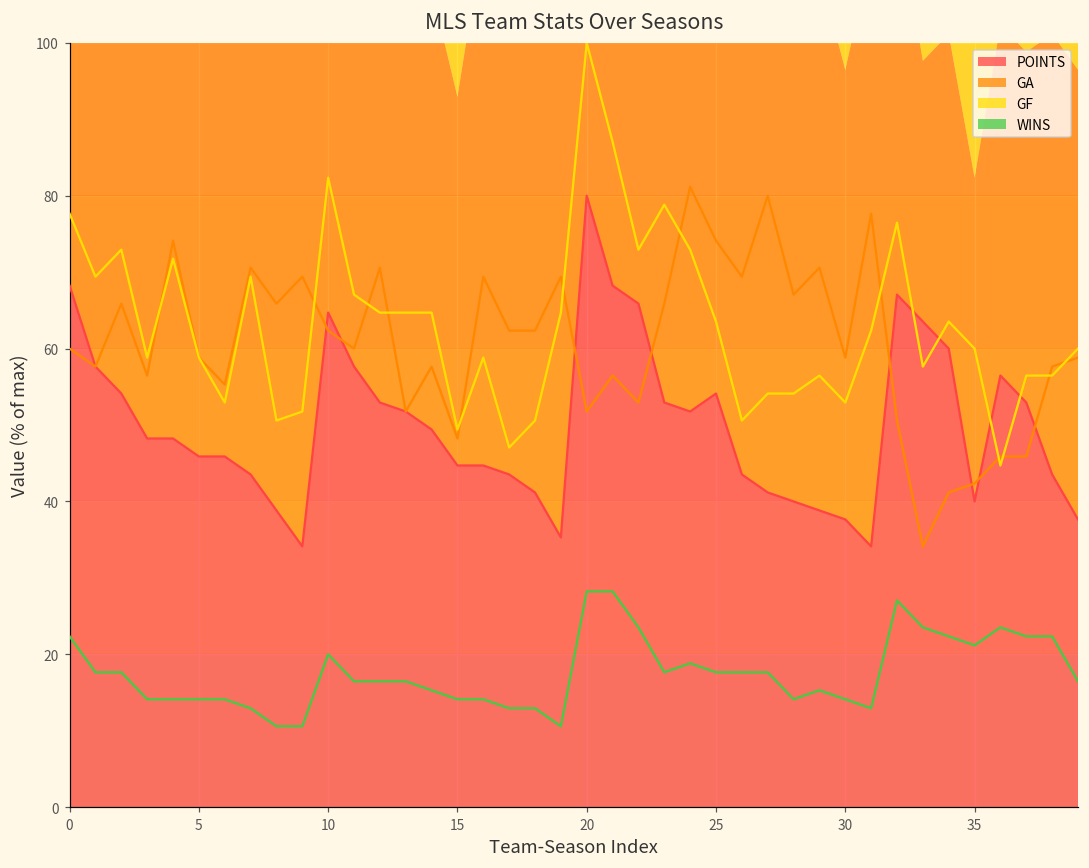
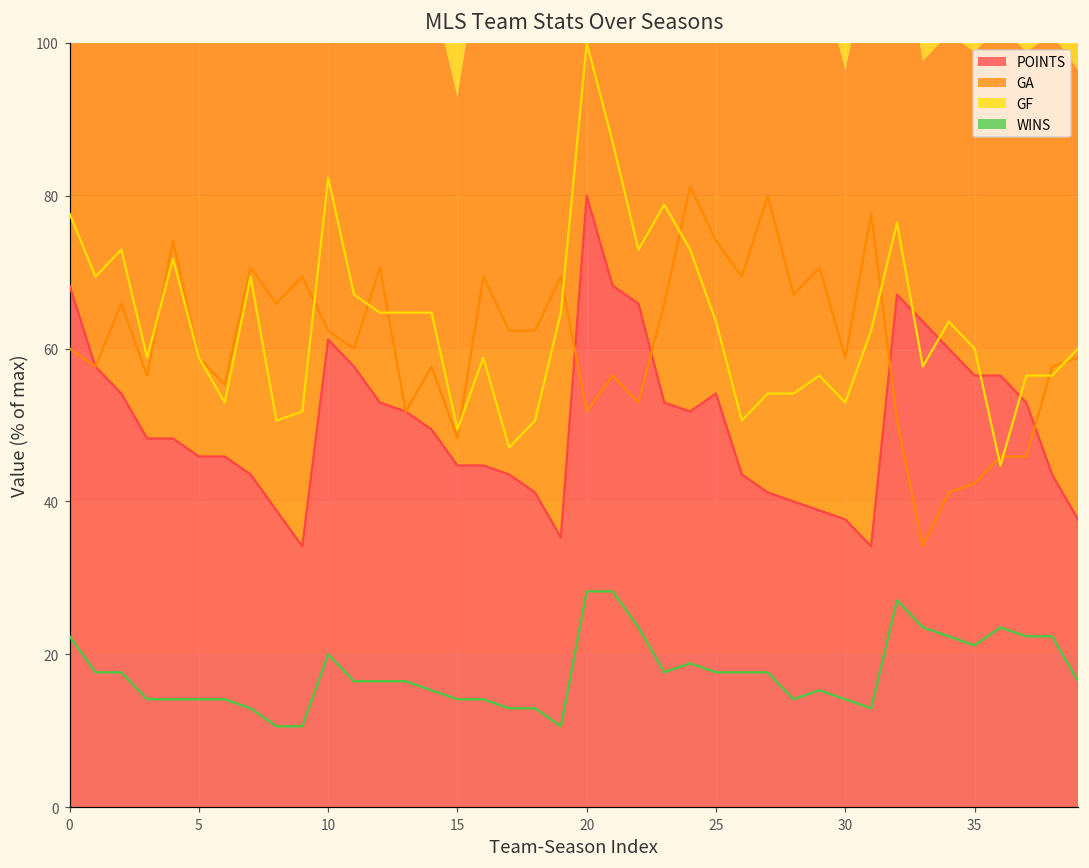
POINTS, 10: 65 -> 61
POINTS, 35: 40 -> 56
